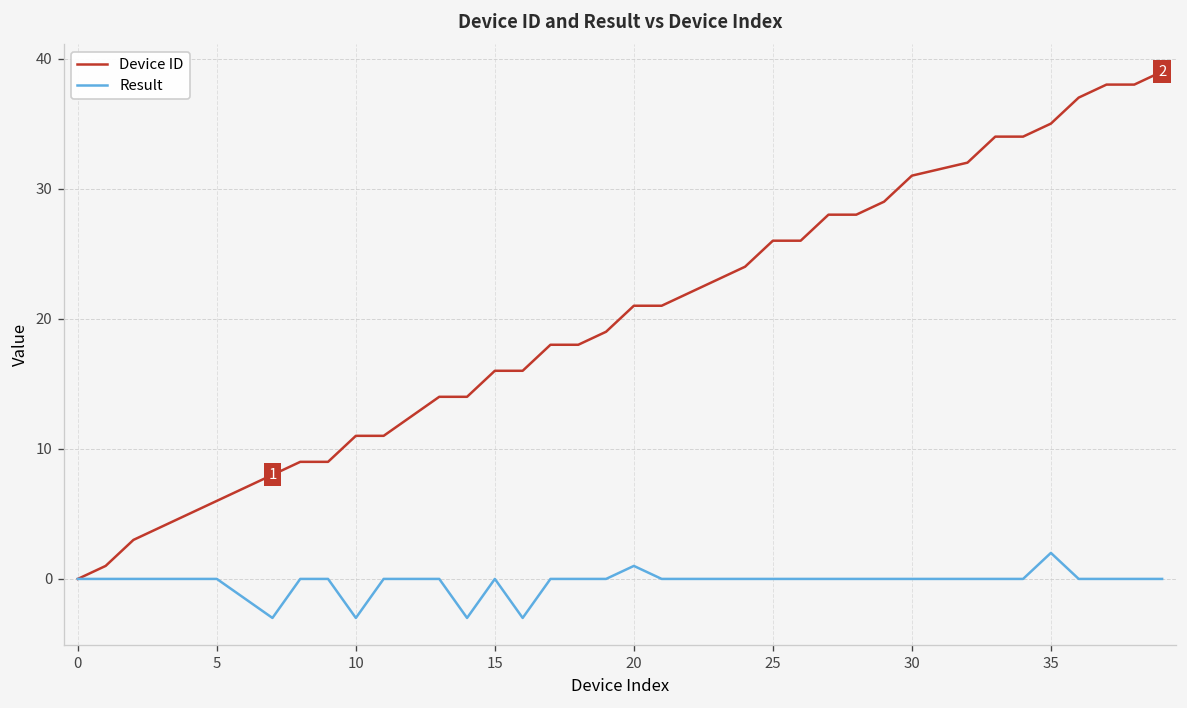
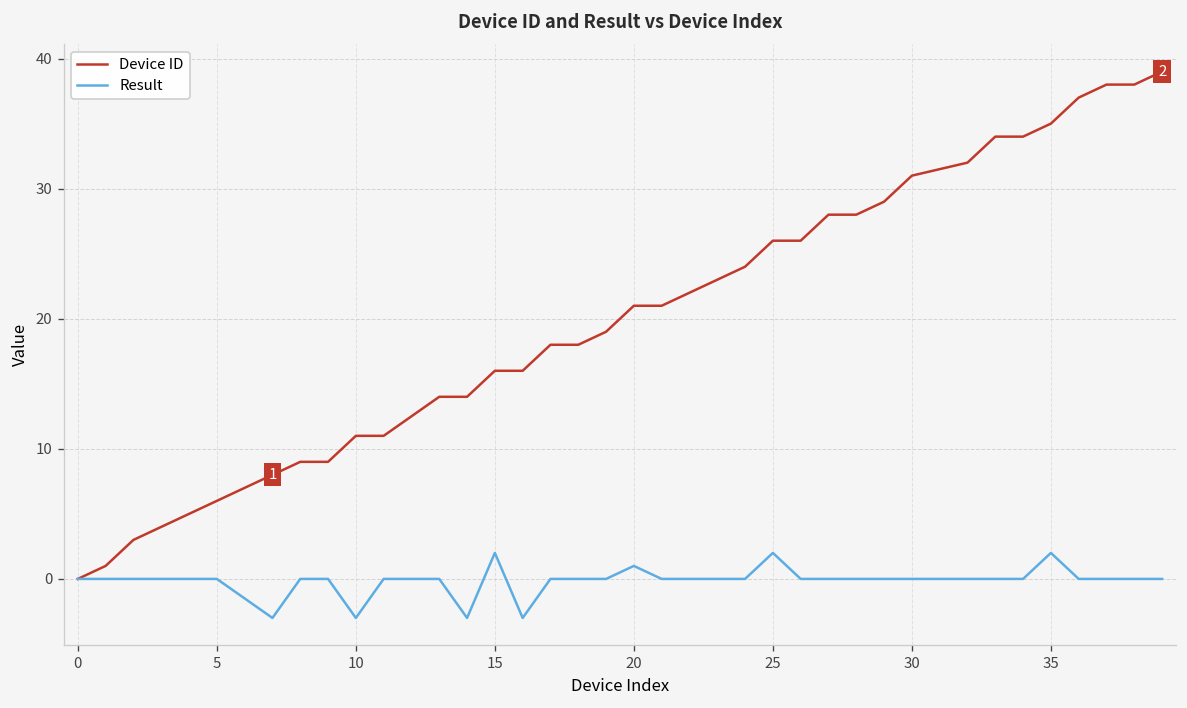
Result, 15: 0 -> 2
Result, 25: 0 -> 2
